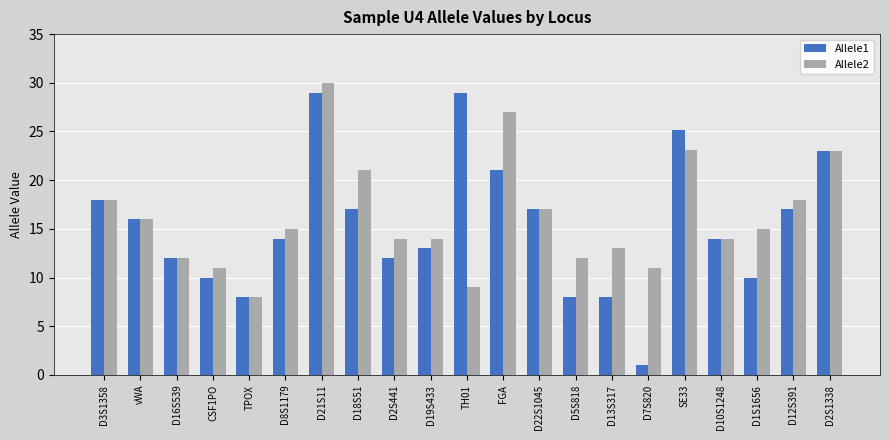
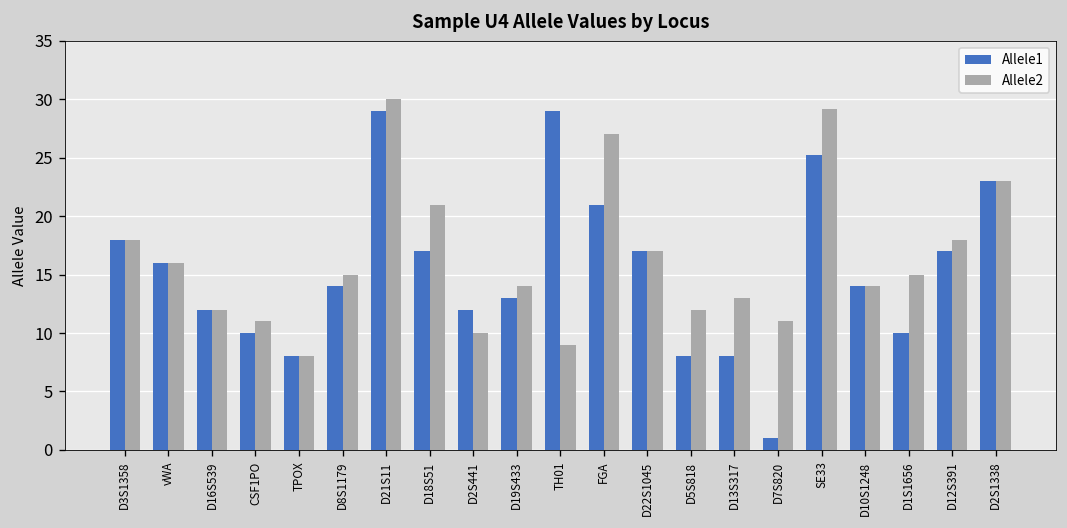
Allele2, D2S441: 14 -> 10
Allele2, SE33: 23 -> 29
